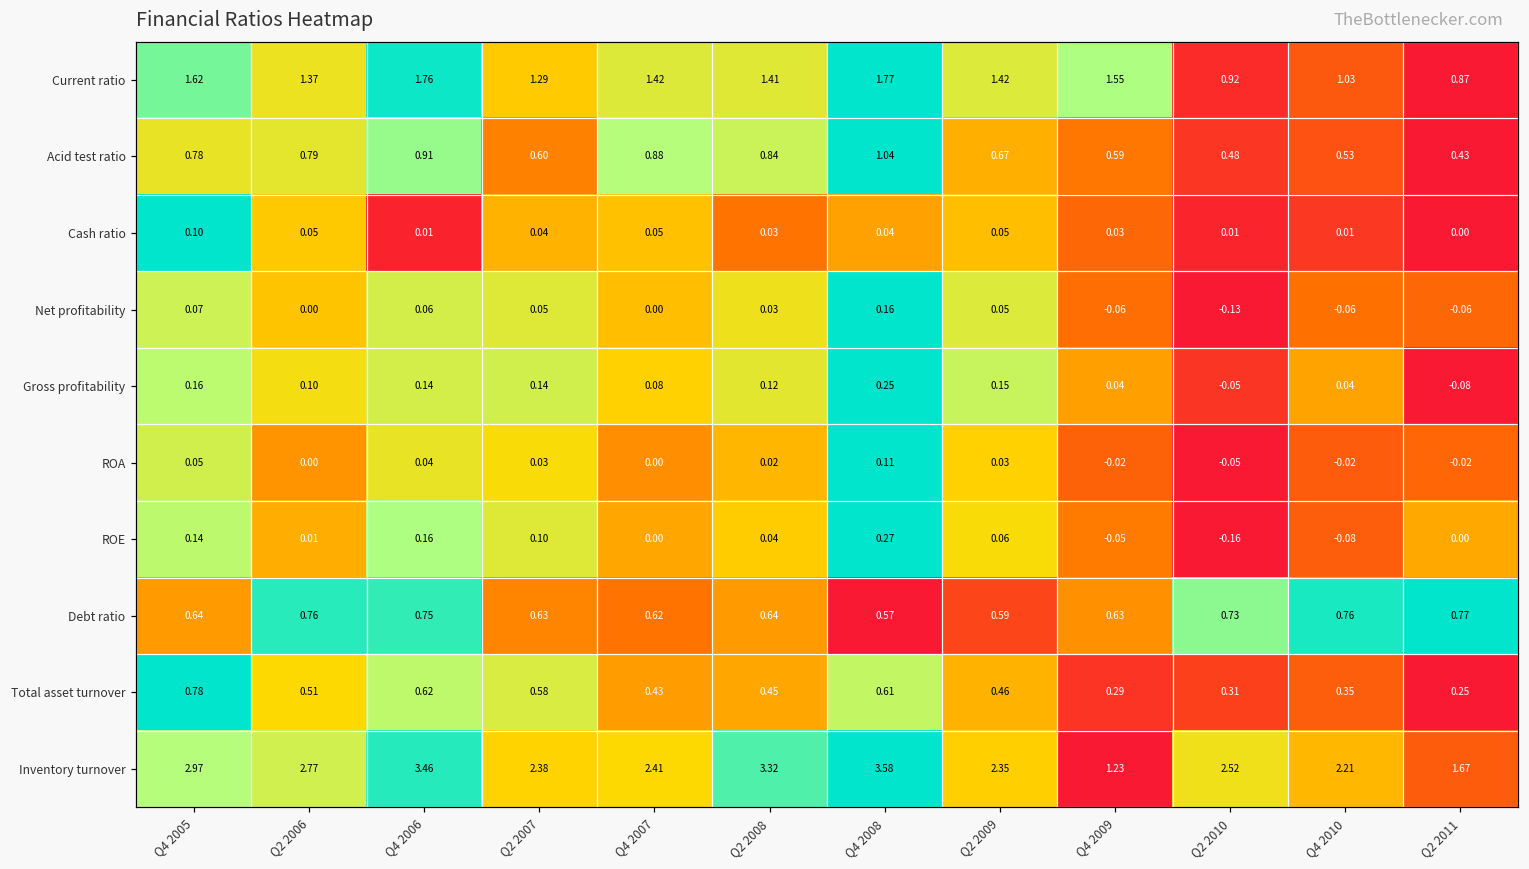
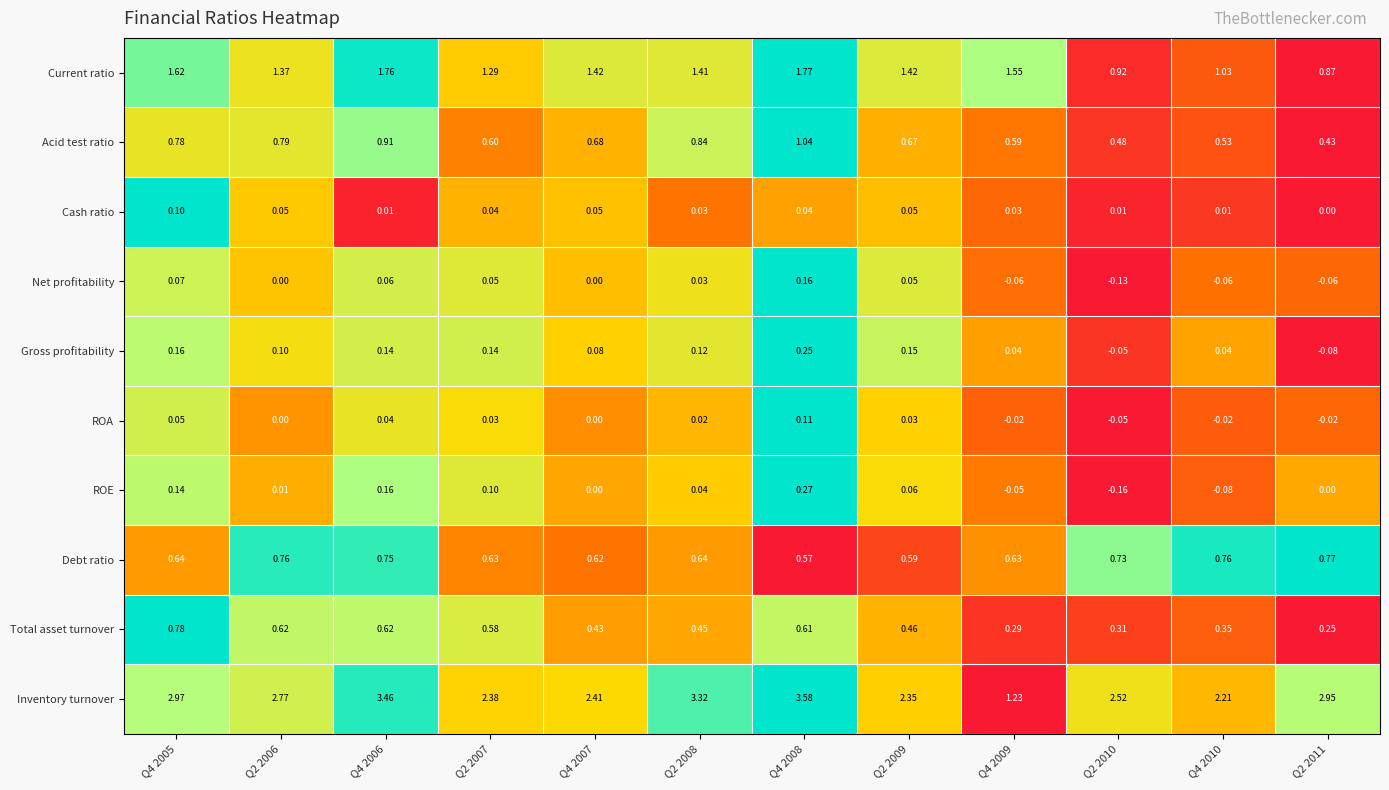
Acid test ratio, Q4 2007: 0.88 -> 0.68
Total asset turnover, Q2 2006: 0.51 -> 0.62
Inventory turnover, Q2 2011: 1.67 -> 2.95
